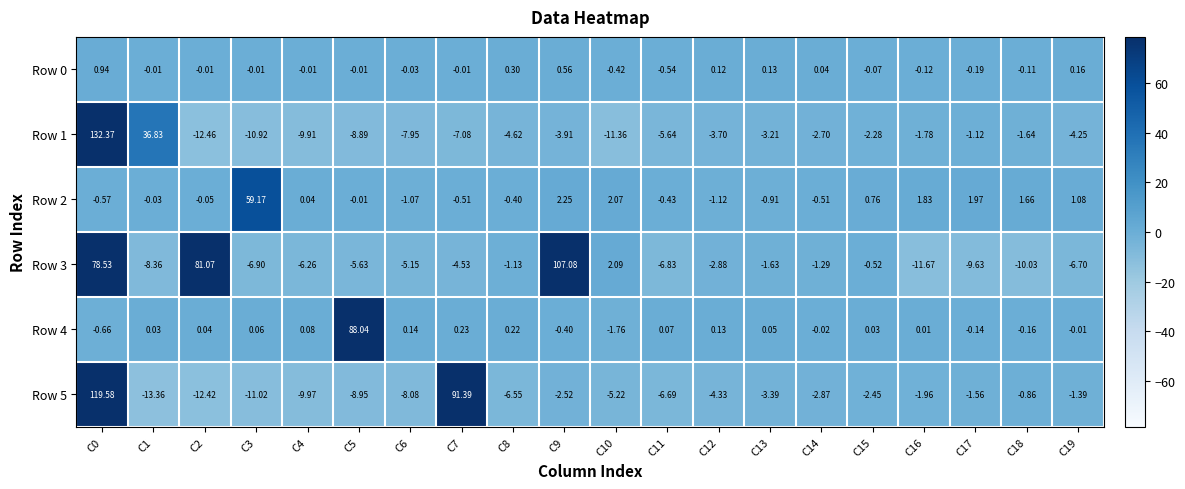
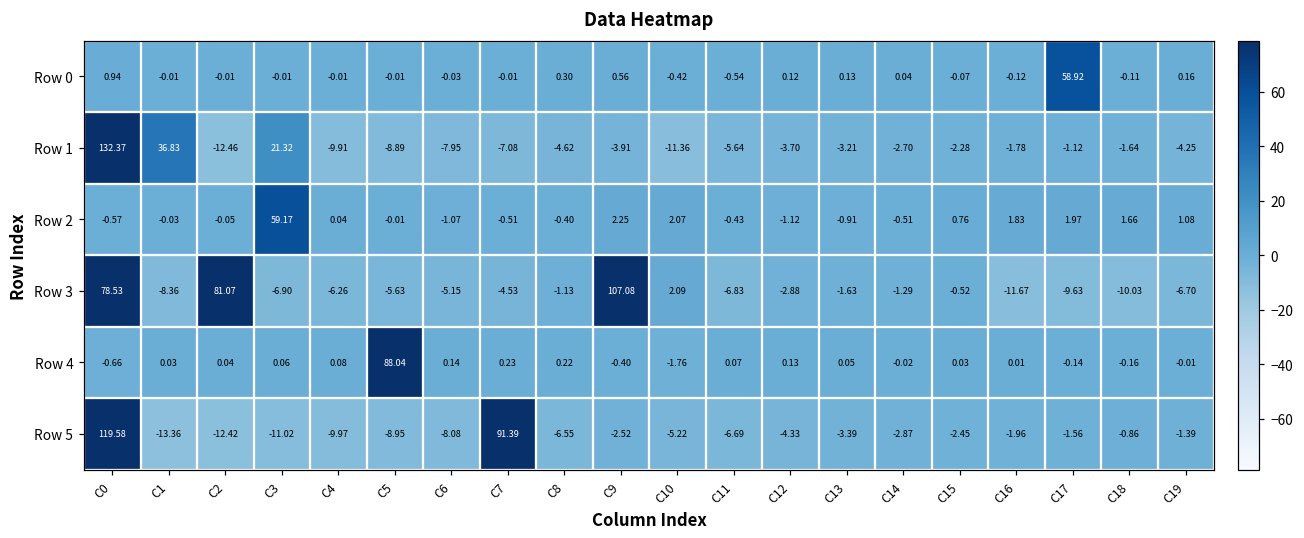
Row 0, C17: -0.19 -> 58.92
Row 1, C3: -10.92 -> 21.32
